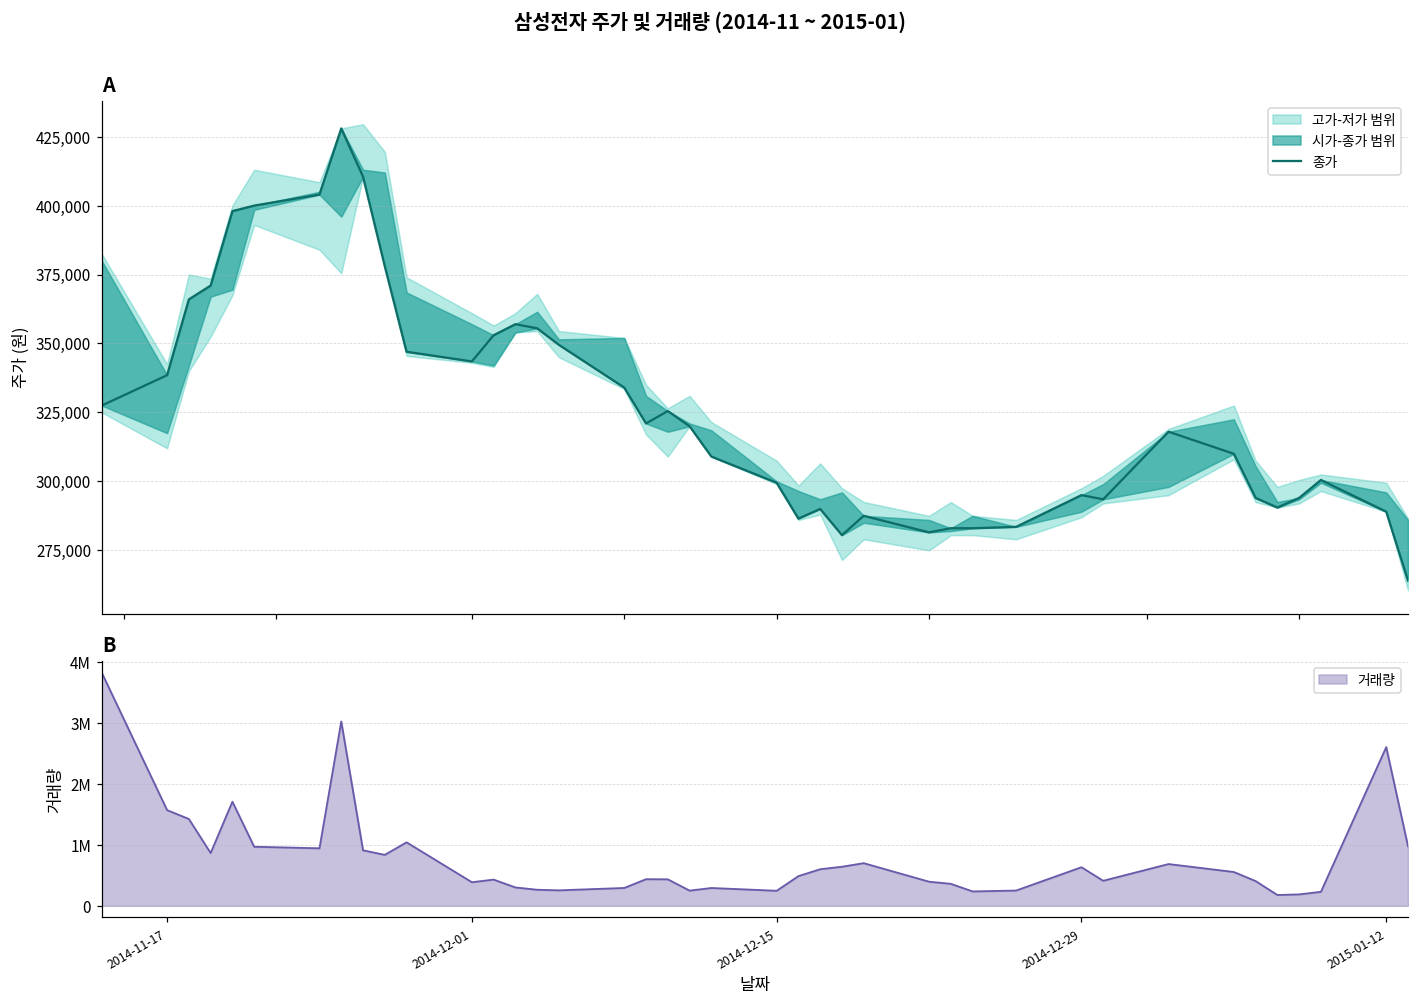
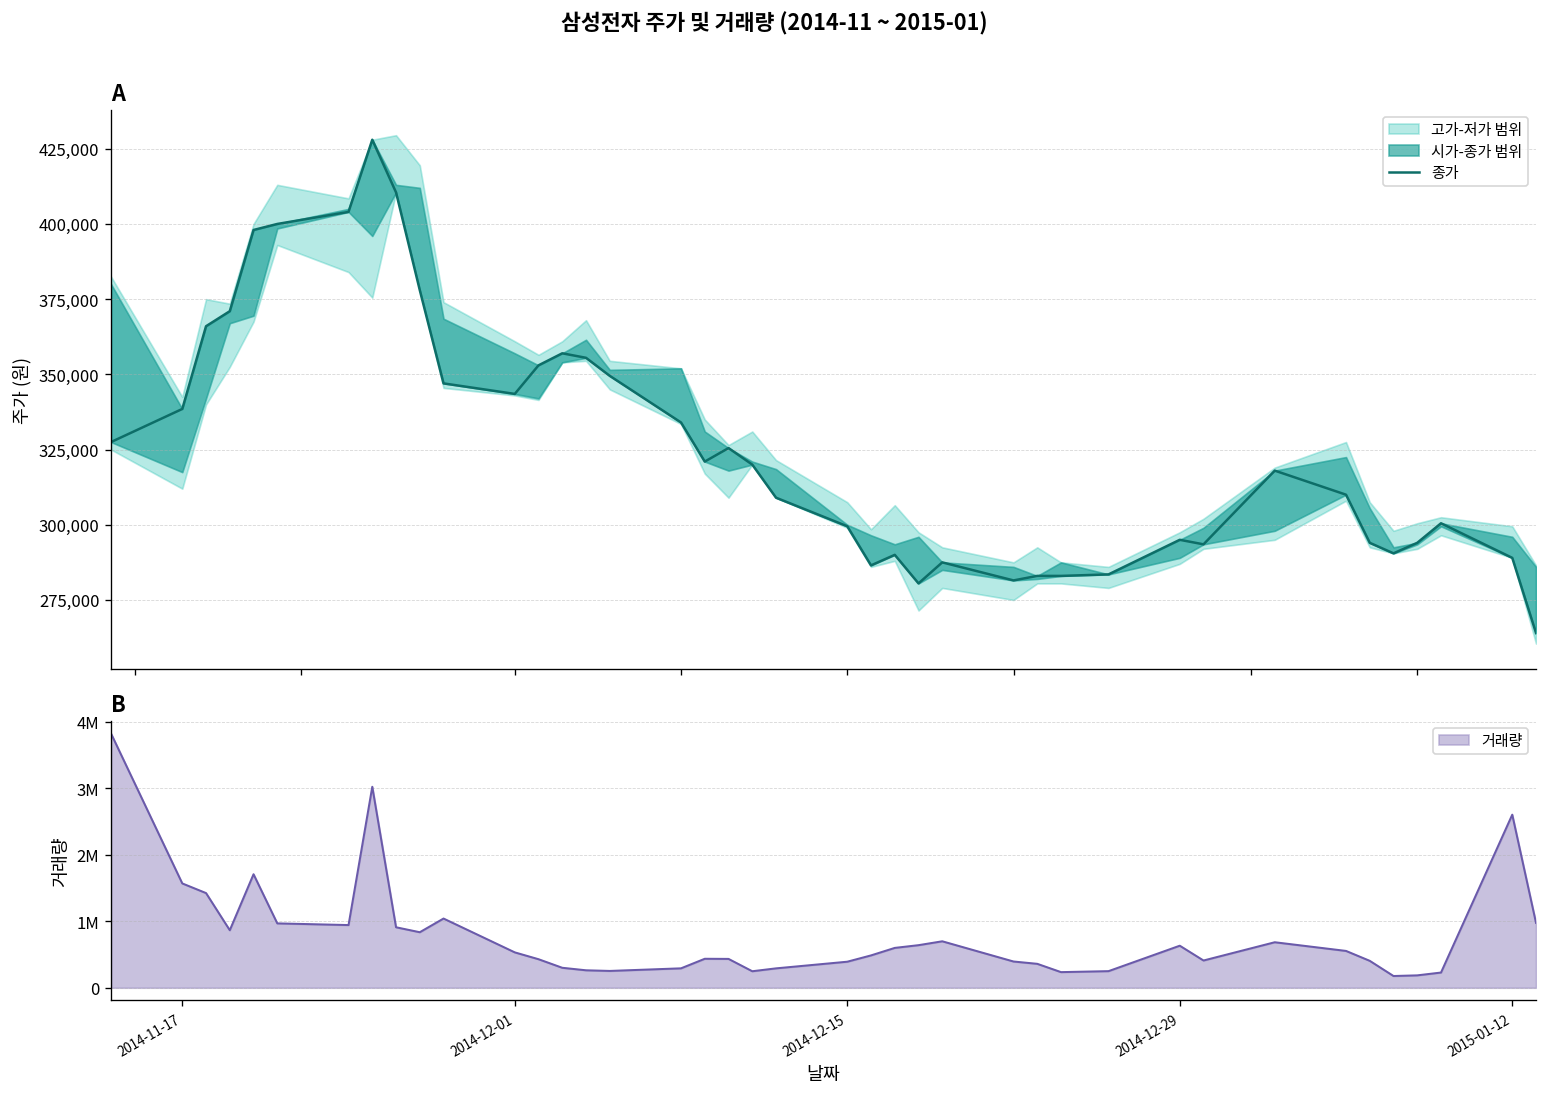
B, 2014-12-01: 400000 -> 500000
B, 2014-12-15: 200000 -> 400000
